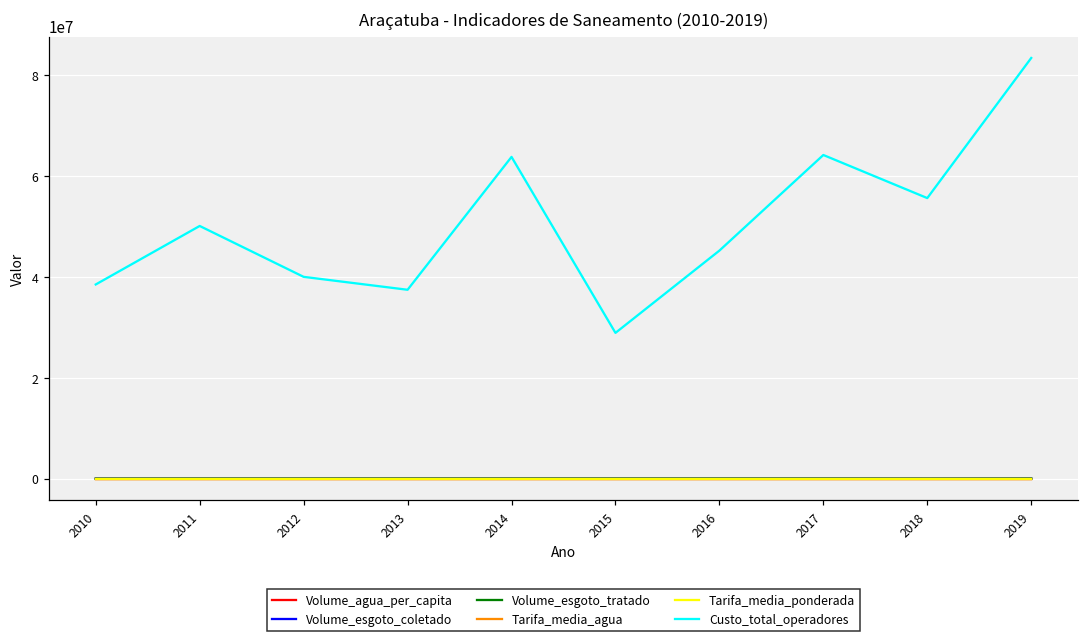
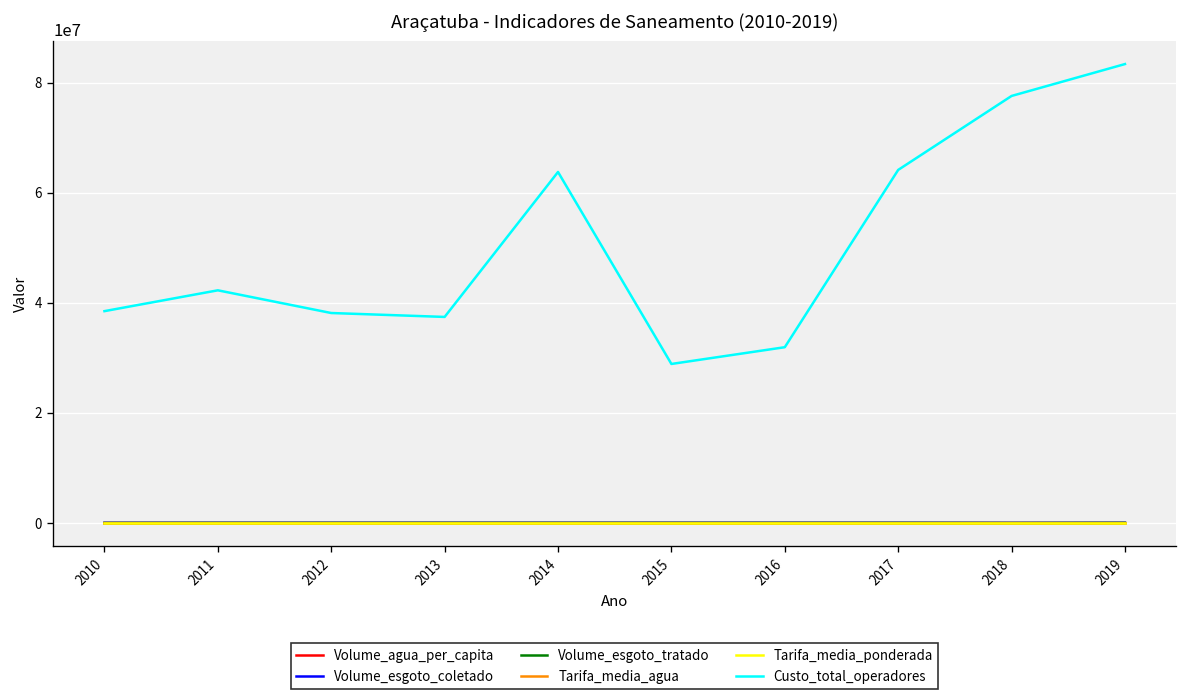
Custo_total_operadores, 2011: 50000000 -> 42000000
Custo_total_operadores, 2012: 40000000 -> 38000000
Custo_total_operadores, 2016: 45000000 -> 32000000
Custo_total_operadores, 2018: 56000000 -> 78000000
